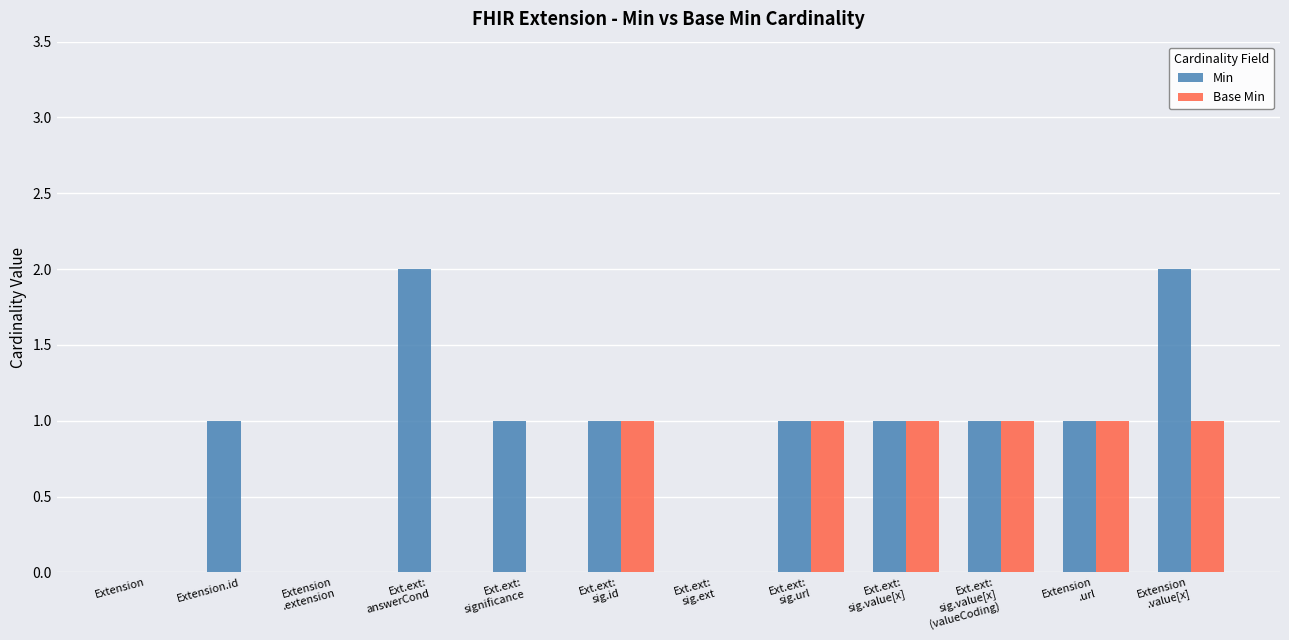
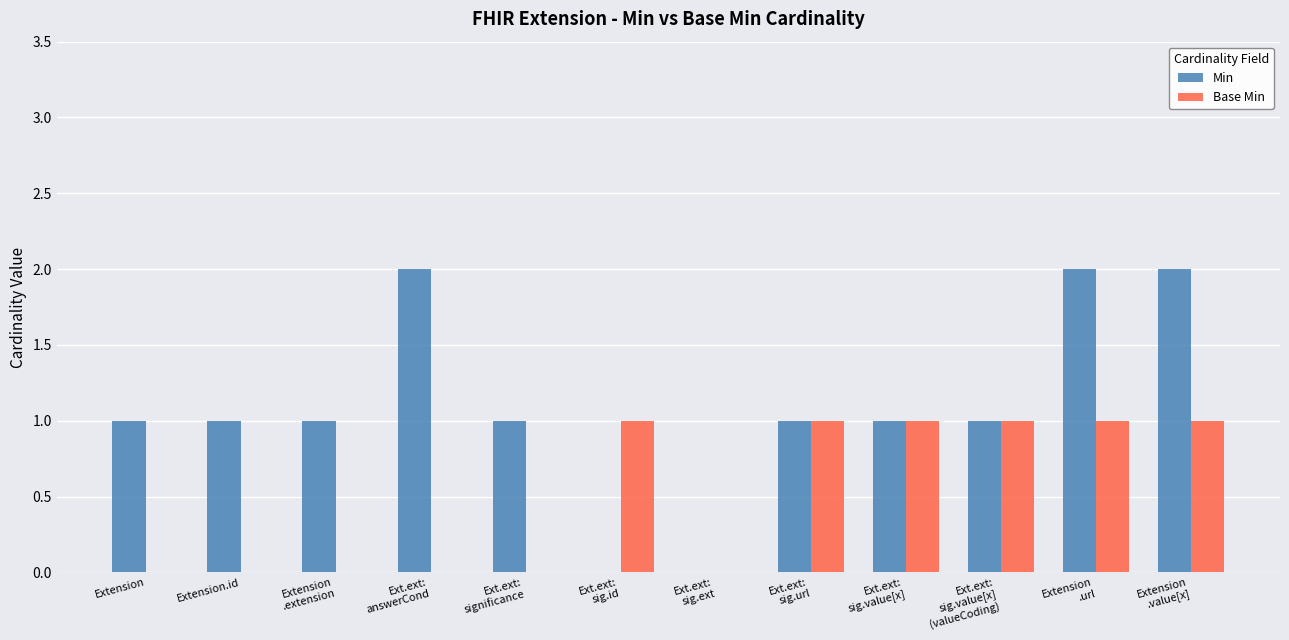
Min, Extension: 0 -> 1
Min, Extension .extension: 0 -> 1
Min, Ext.ext: sig.id: 1 -> 0
Min, Extension .url: 1 -> 2
